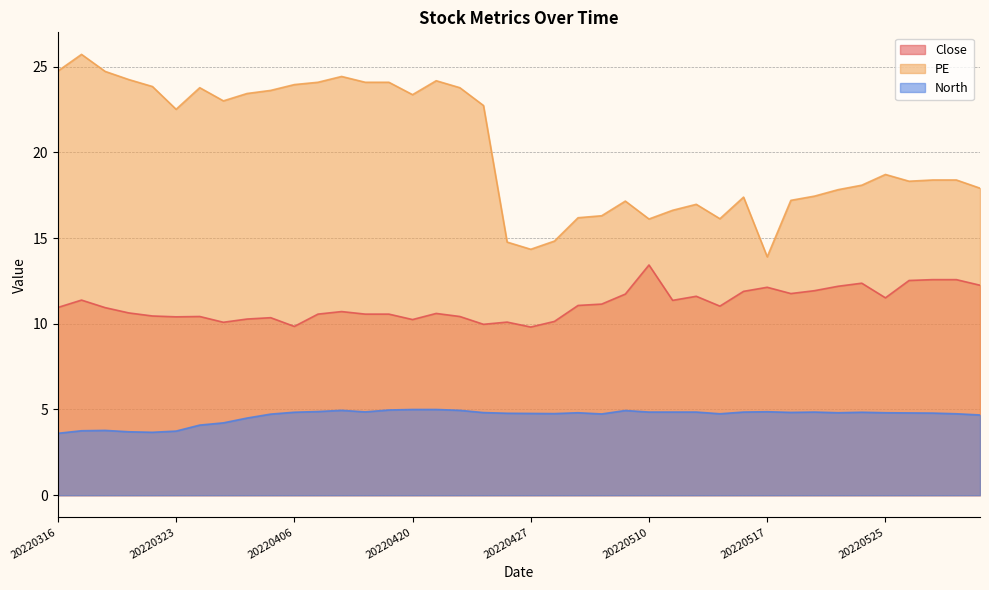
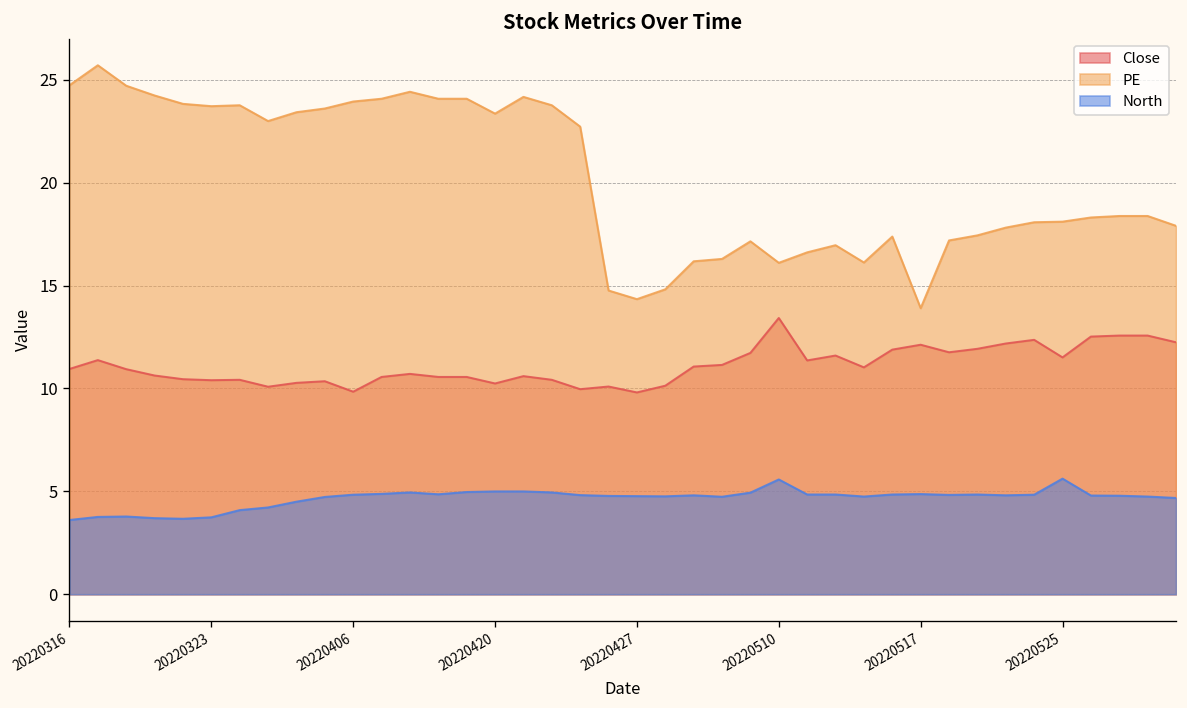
PE, 20220323: 22.5 -> 23.7
North, 20220510: 4.9 -> 5.6
PE, 20220525: 18.7 -> 18.1
North, 20220525: 4.8 -> 5.6
